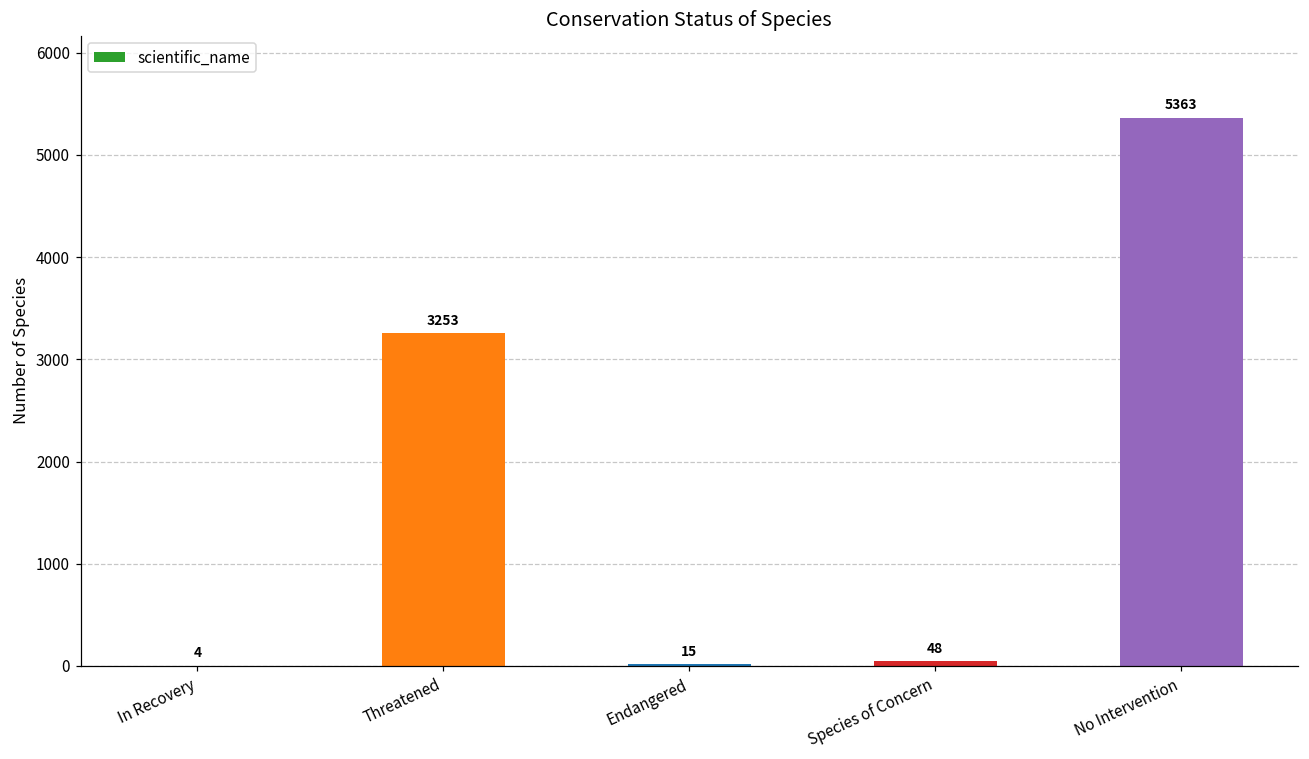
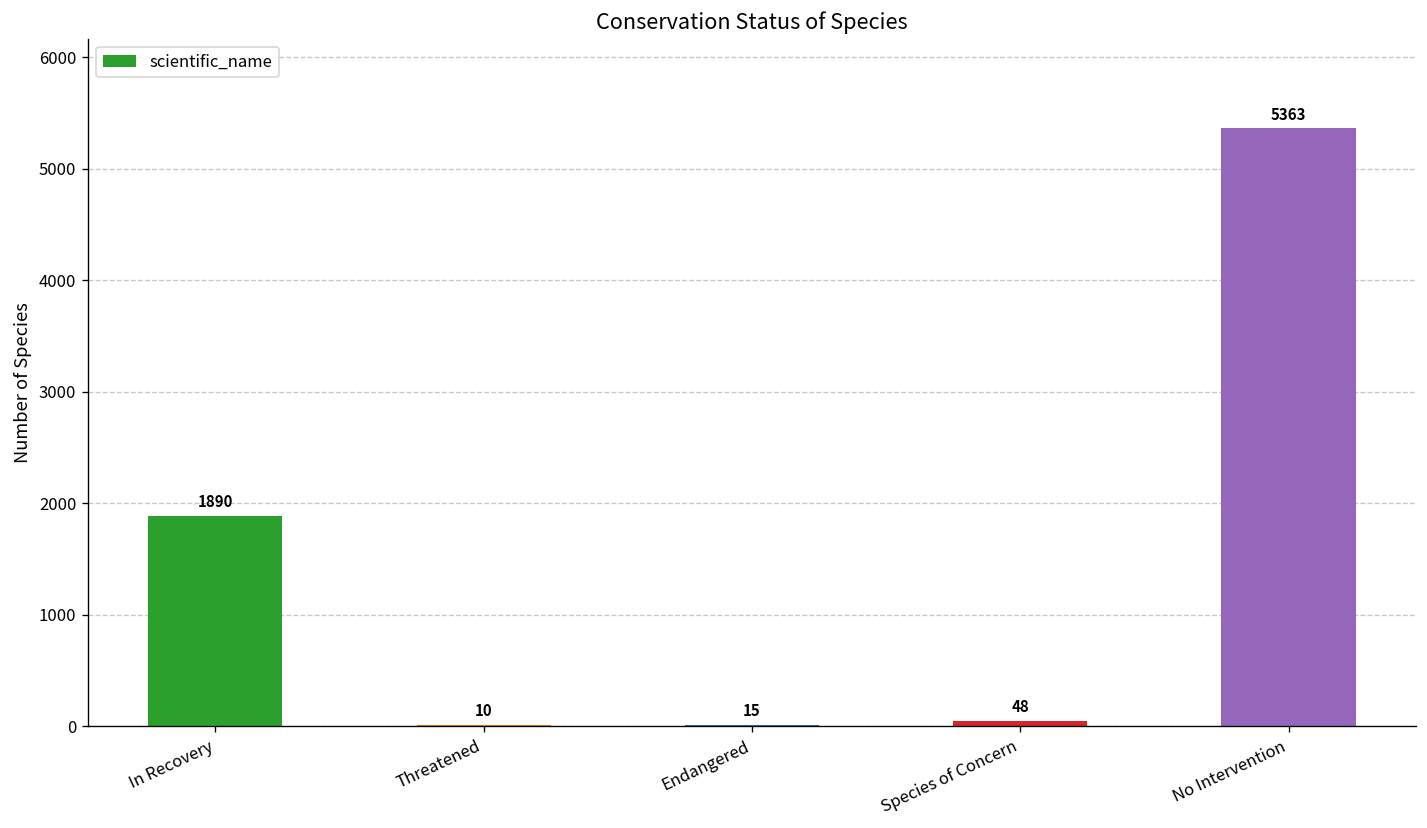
In Recovery: 4 -> 1890
Threatened: 3253 -> 10
